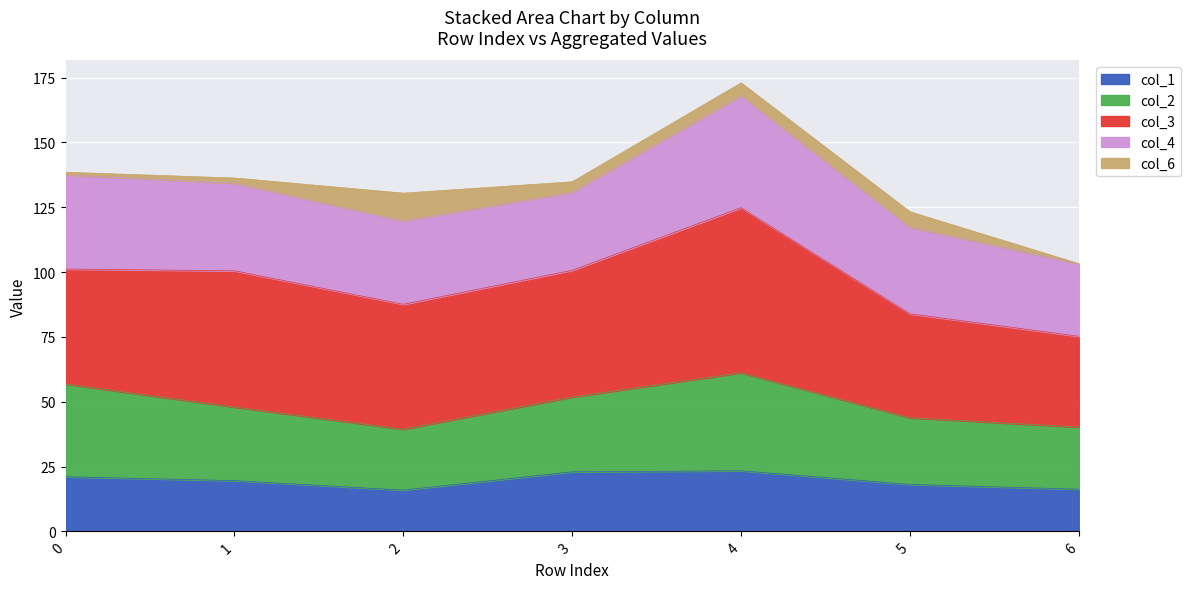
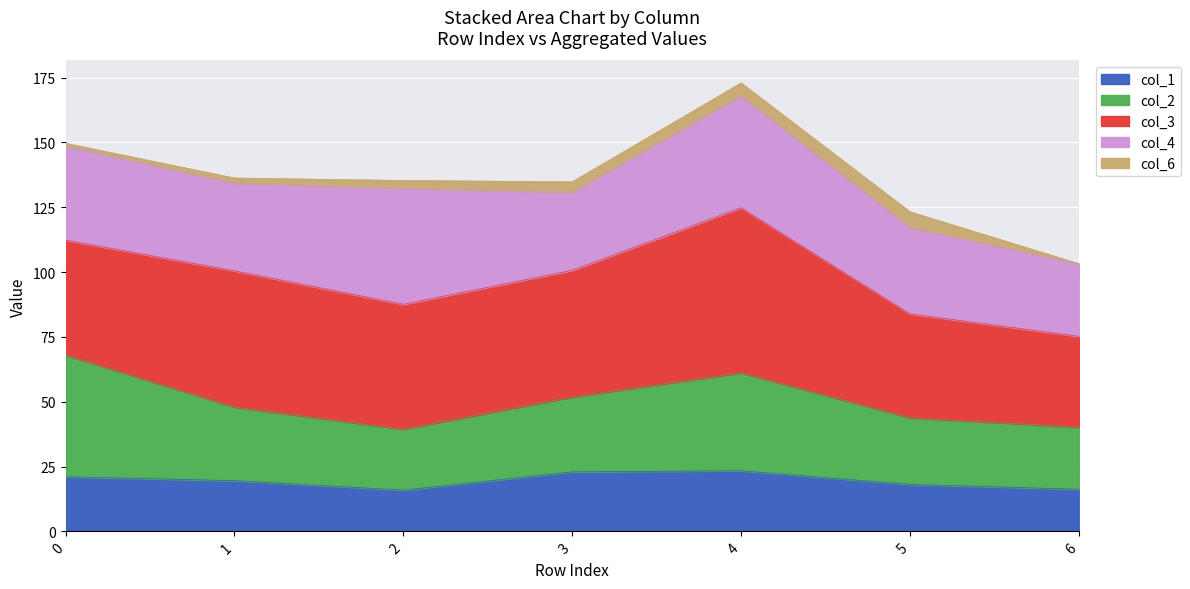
col_2, 0: 36 -> 47
col_4, 2: 32 -> 45
col_6, 2: 11 -> 3
